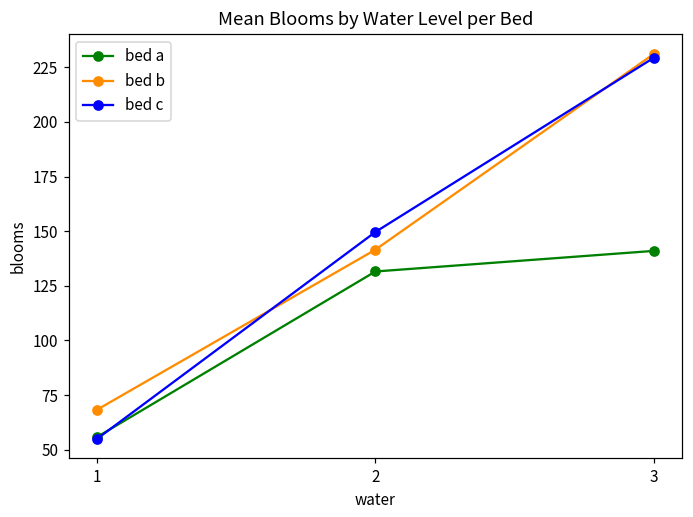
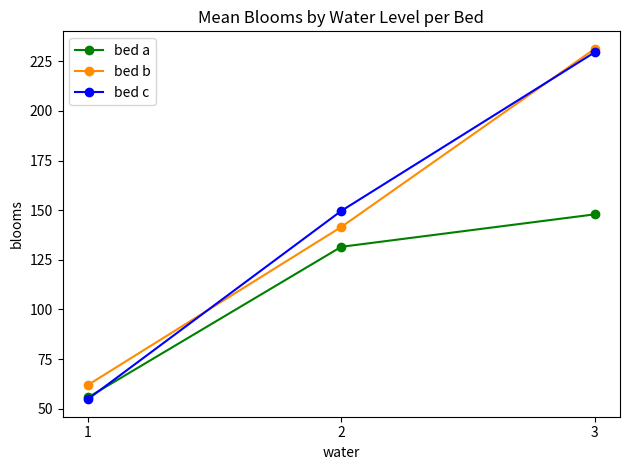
bed b, 1: 68 -> 62
bed a, 3: 141 -> 148
